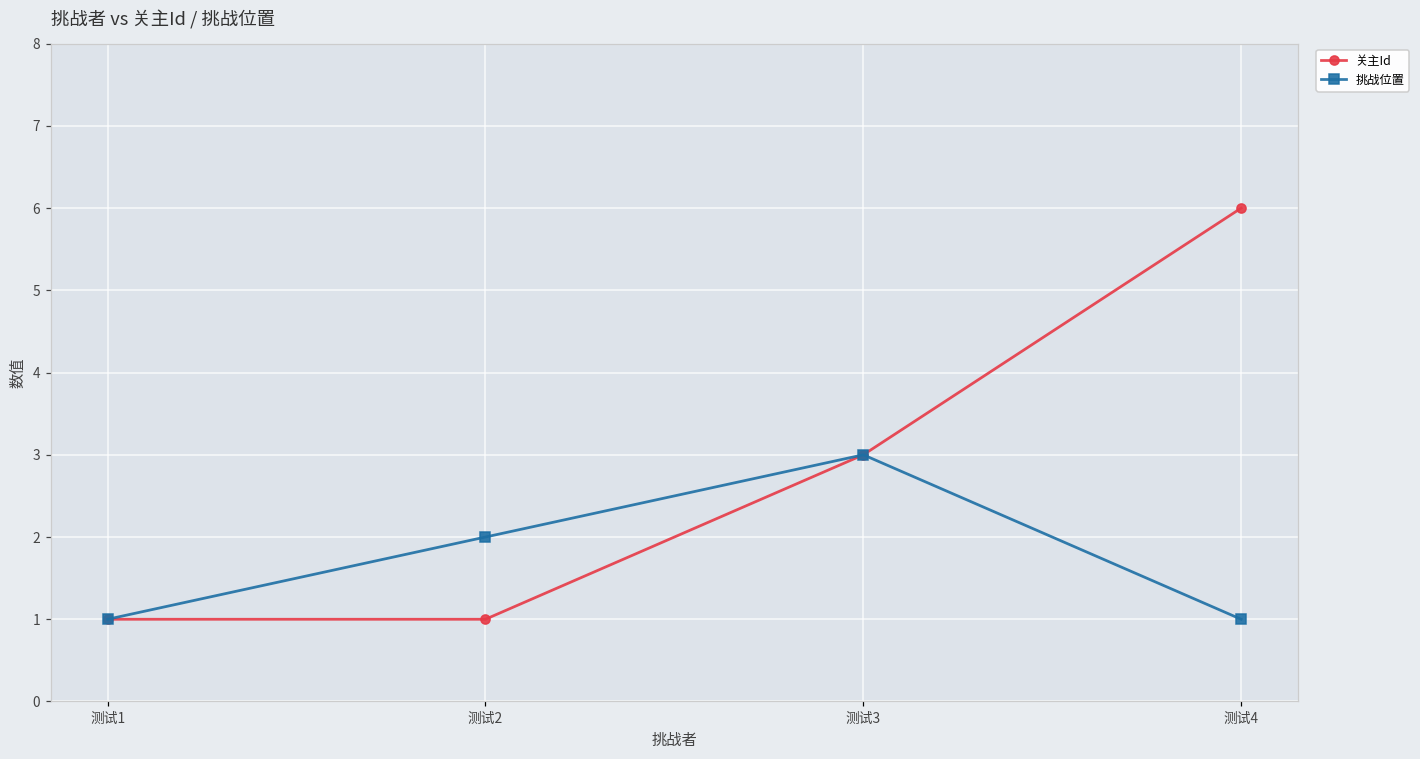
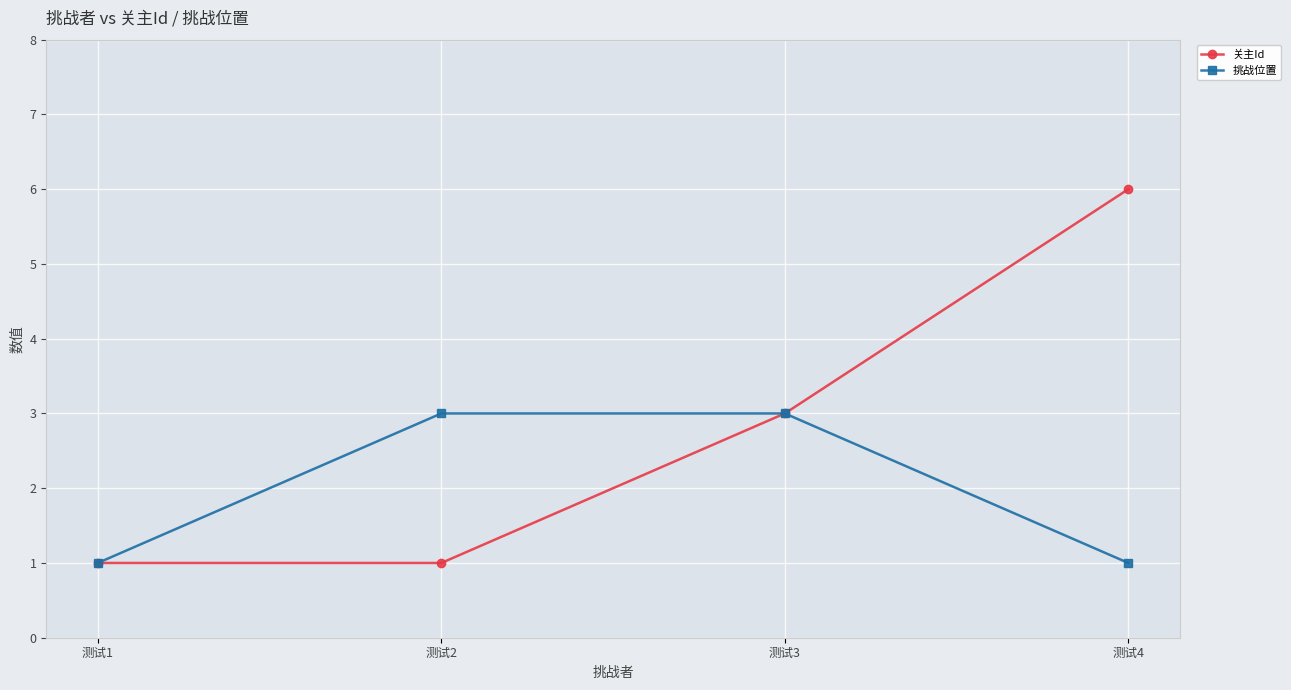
挑战位置, 测试2: 2 -> 3
